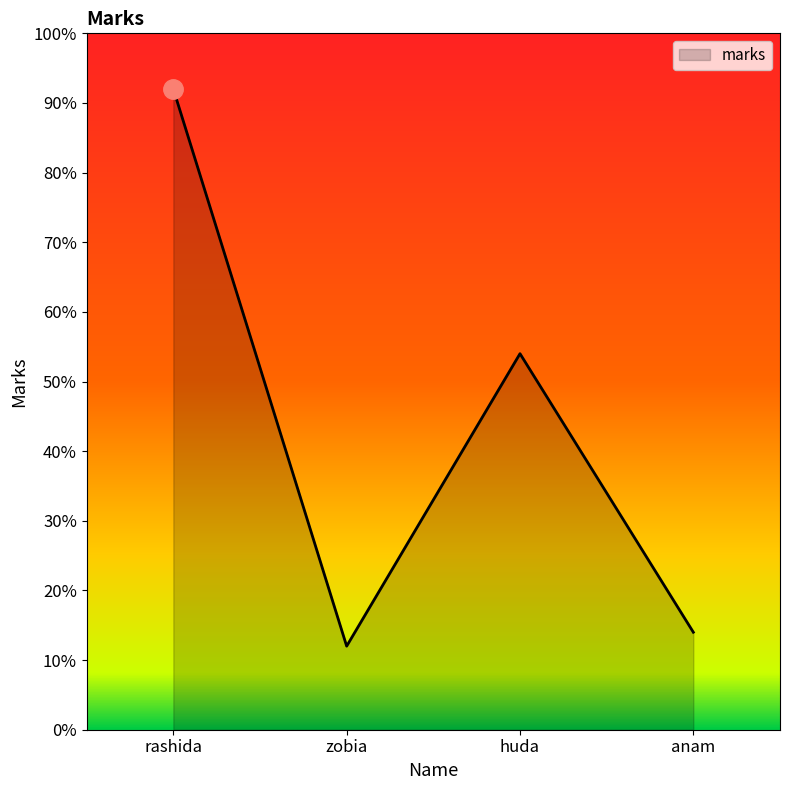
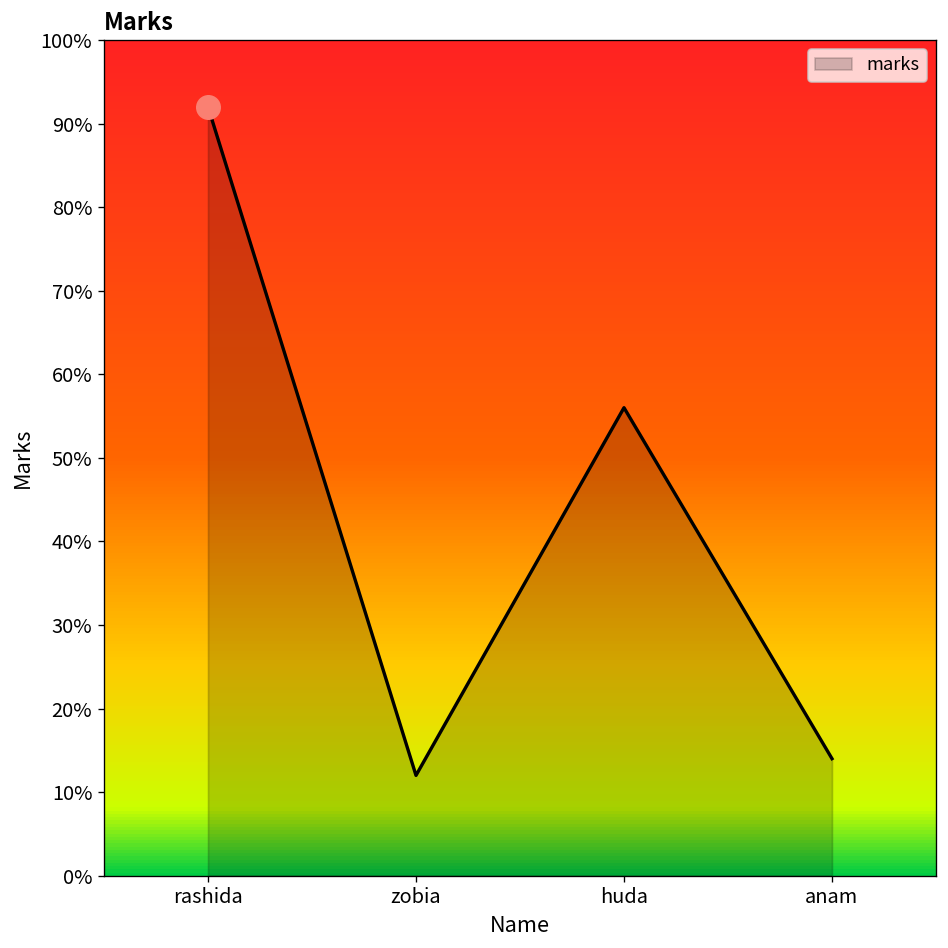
marks, huda: 54% -> 56%
